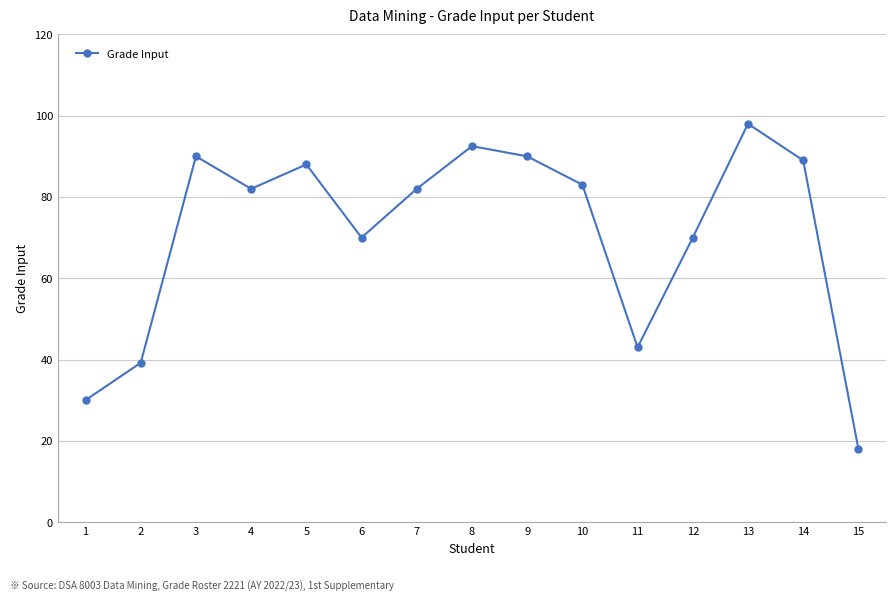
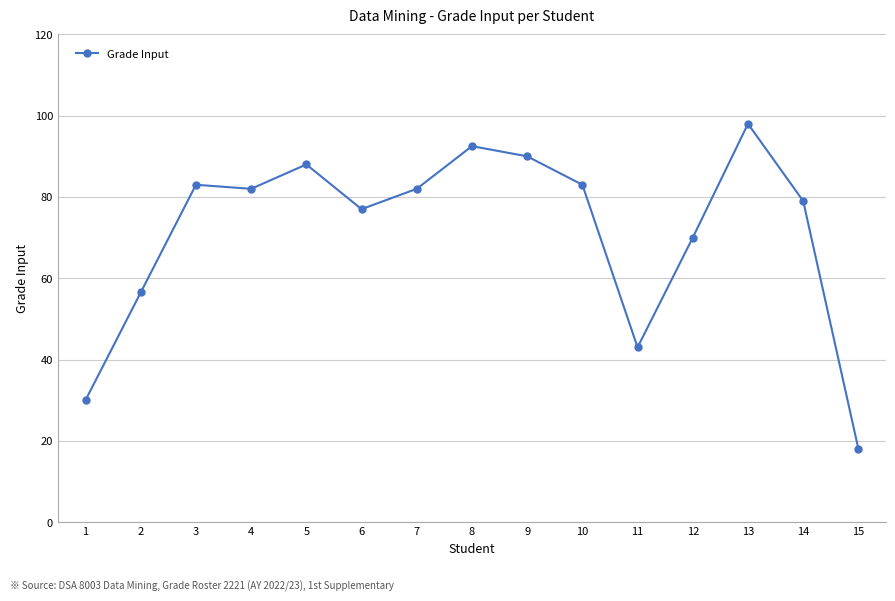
2: 39 -> 57
3: 90 -> 83
6: 70 -> 77
14: 89 -> 79
